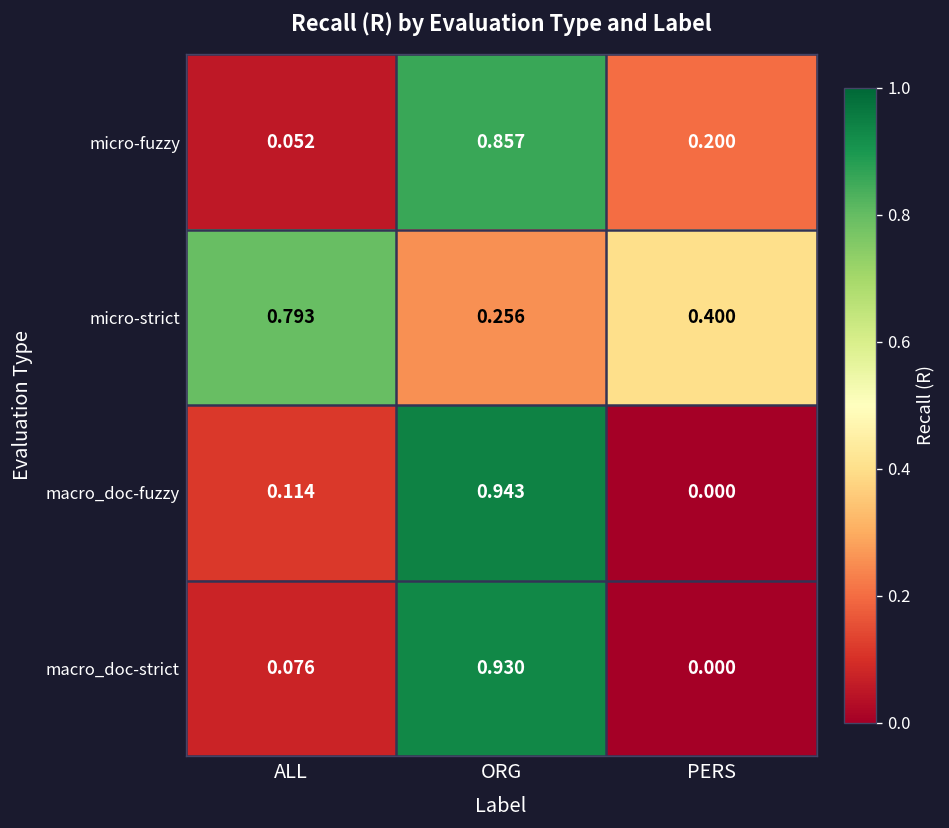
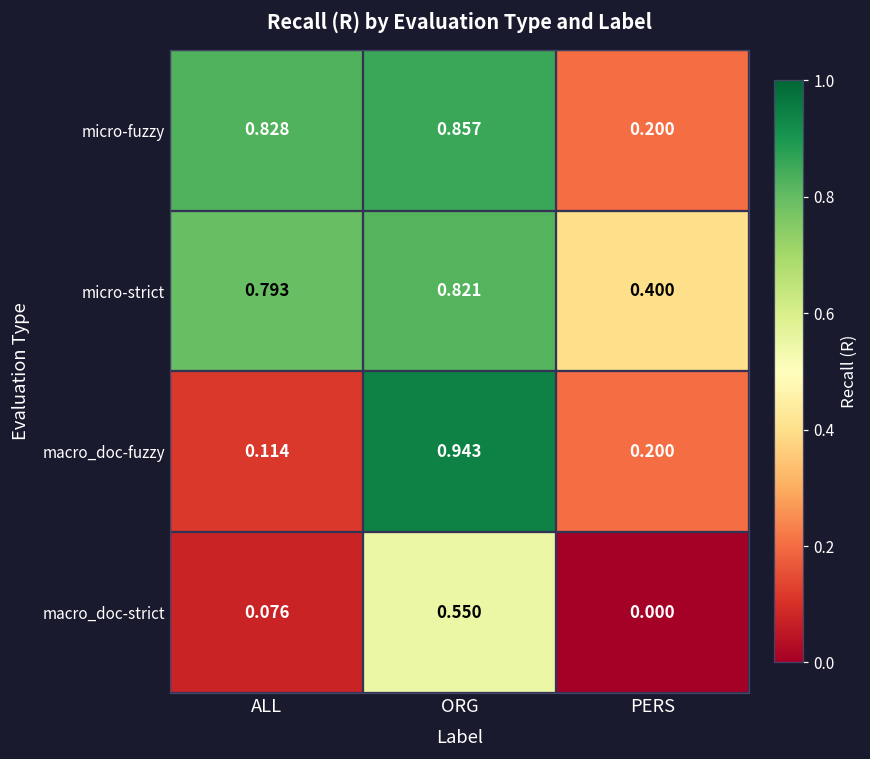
micro-fuzzy, ALL: 0.052 -> 0.828
micro-strict, ORG: 0.256 -> 0.821
macro_doc-fuzzy, PERS: 0.000 -> 0.200
macro_doc-strict, ORG: 0.930 -> 0.550
